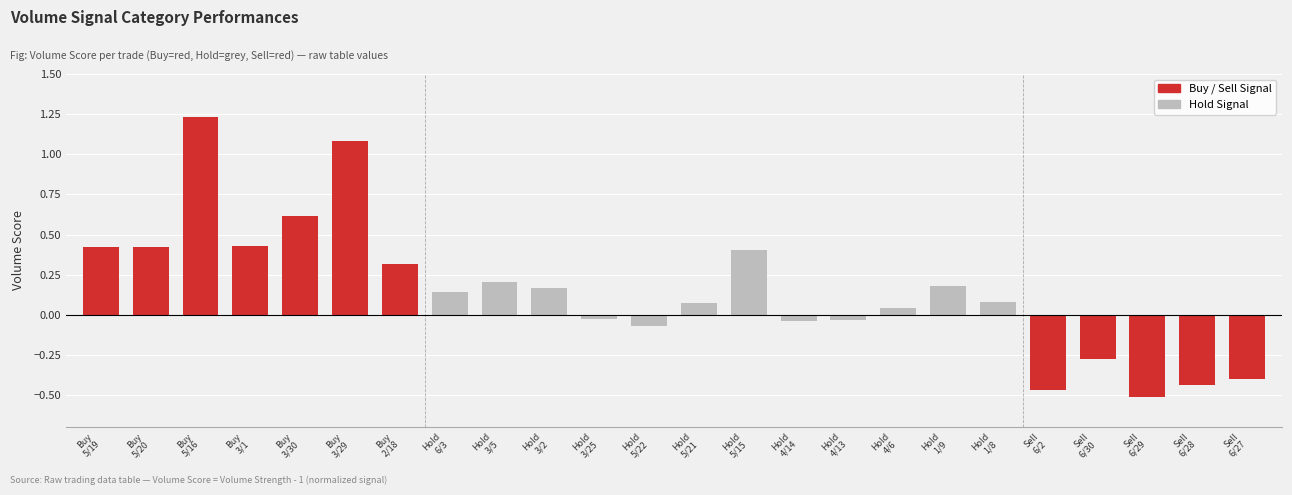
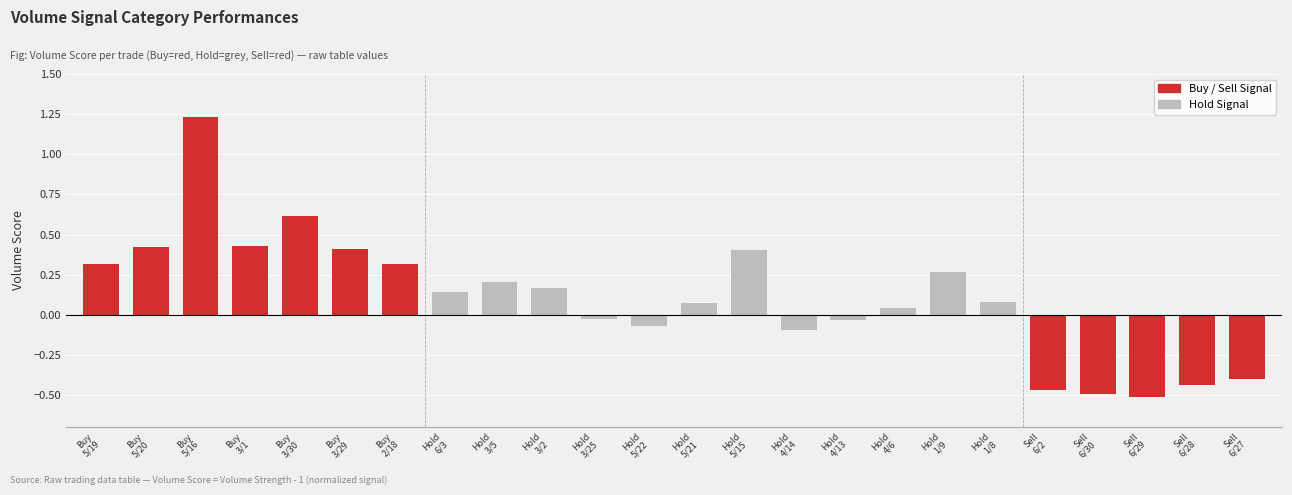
Buy 5/19: 0.42 -> 0.32
Buy 3/29: 1.09 -> 0.41
Hold 4/14: -0.04 -> -0.10
Hold 1/9: 0.18 -> 0.26
Sell 6/30: -0.28 -> -0.49
